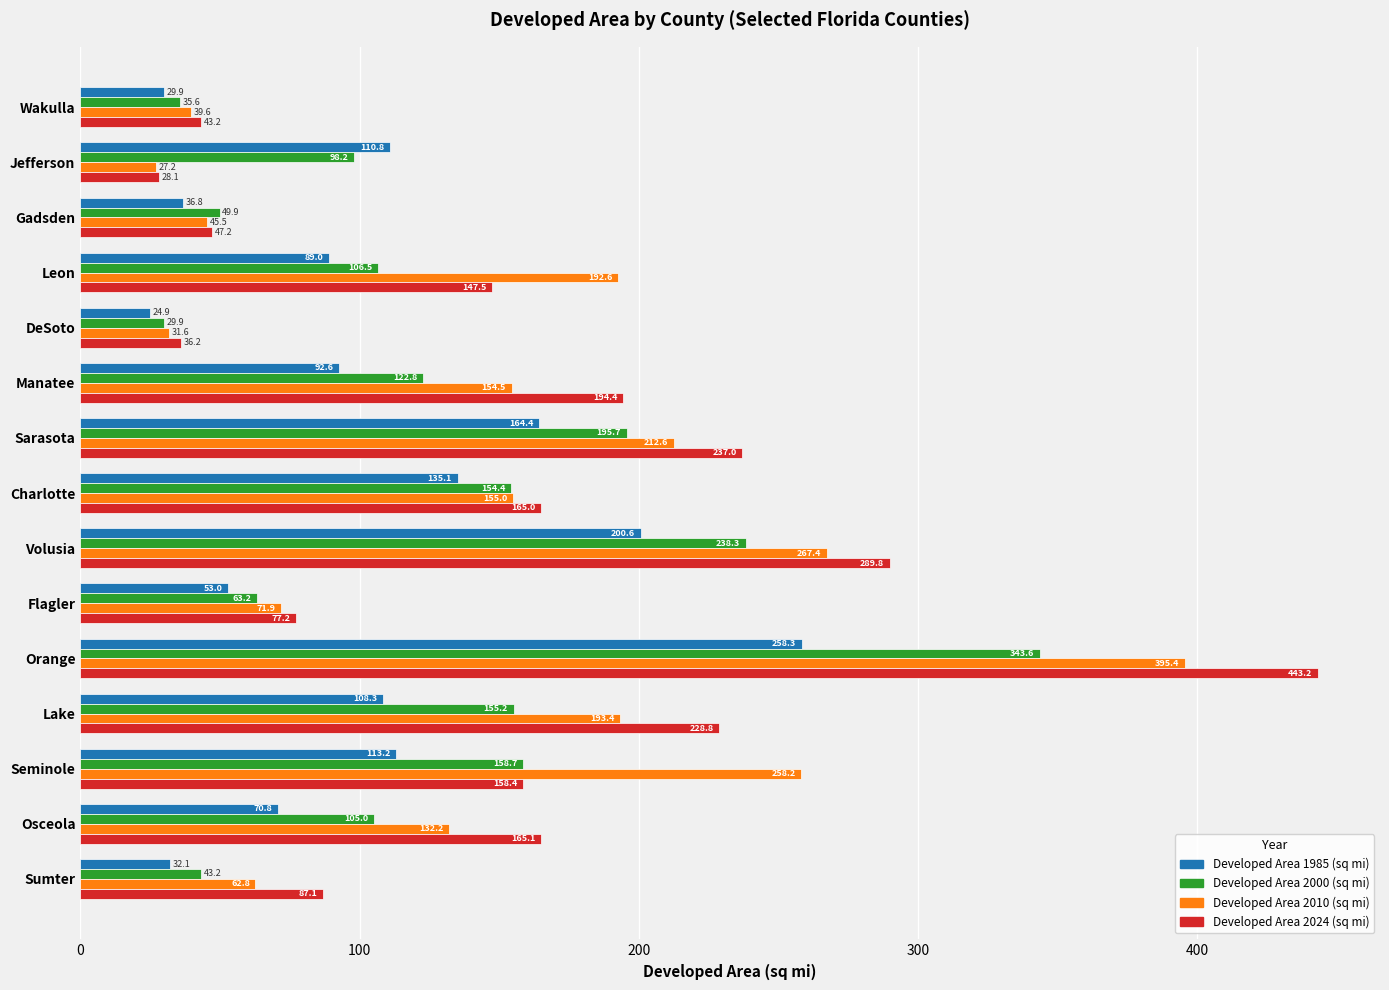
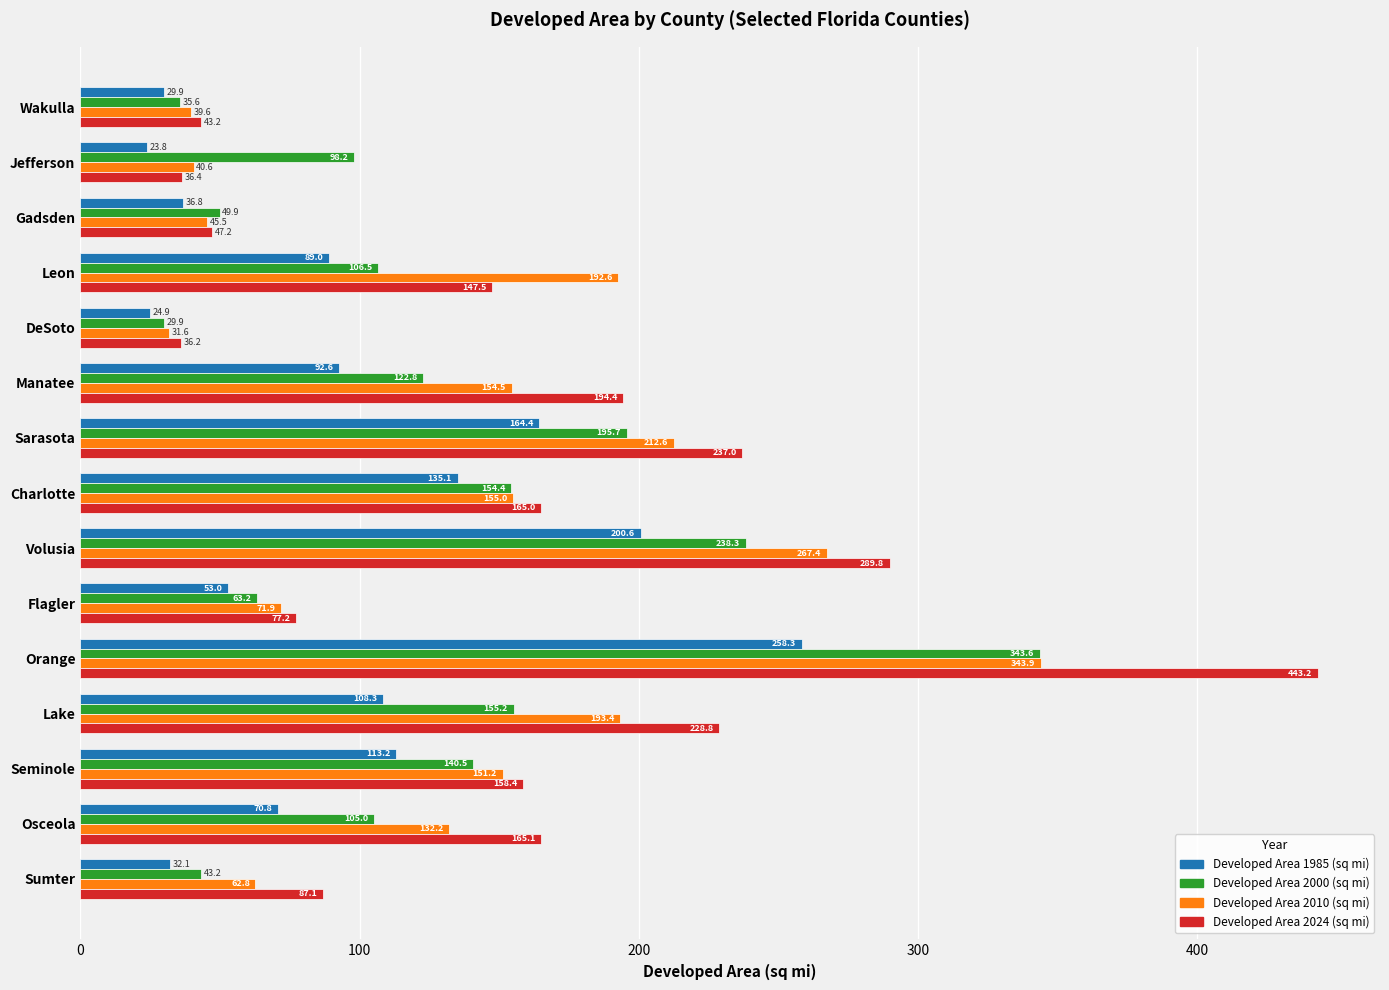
Developed Area 1985 (sq mi), Jefferson: 110.8 -> 23.8
Developed Area 2010 (sq mi), Jefferson: 27.2 -> 40.6
Developed Area 2024 (sq mi), Jefferson: 28.1 -> 36.4
Developed Area 2010 (sq mi), Orange: 395.4 -> 343.9
Developed Area 2000 (sq mi), Seminole: 158.7 -> 140.5
Developed Area 2010 (sq mi), Seminole: 258.2 -> 151.2
